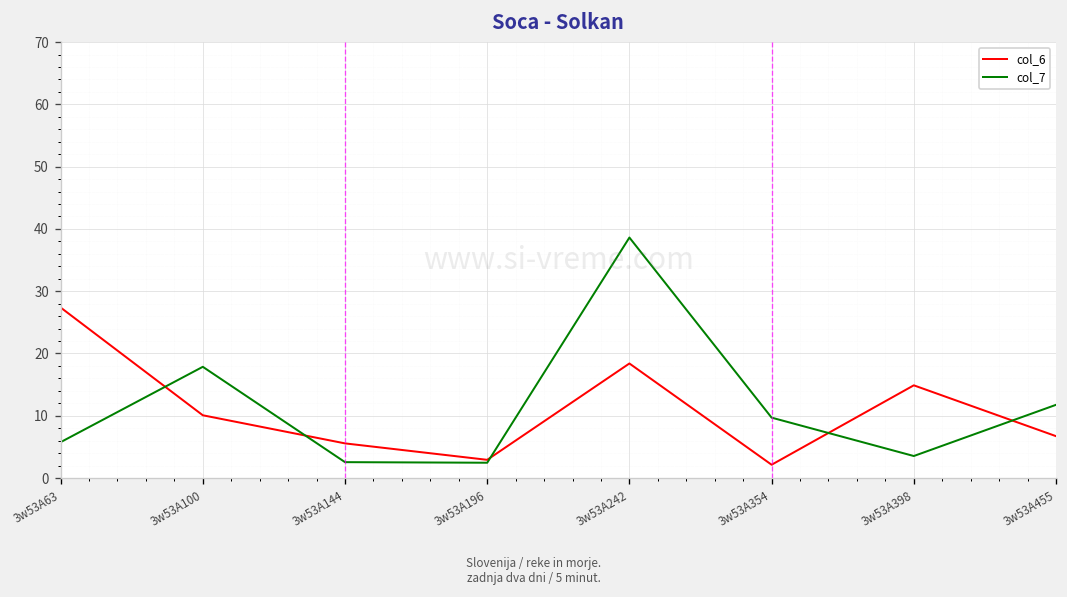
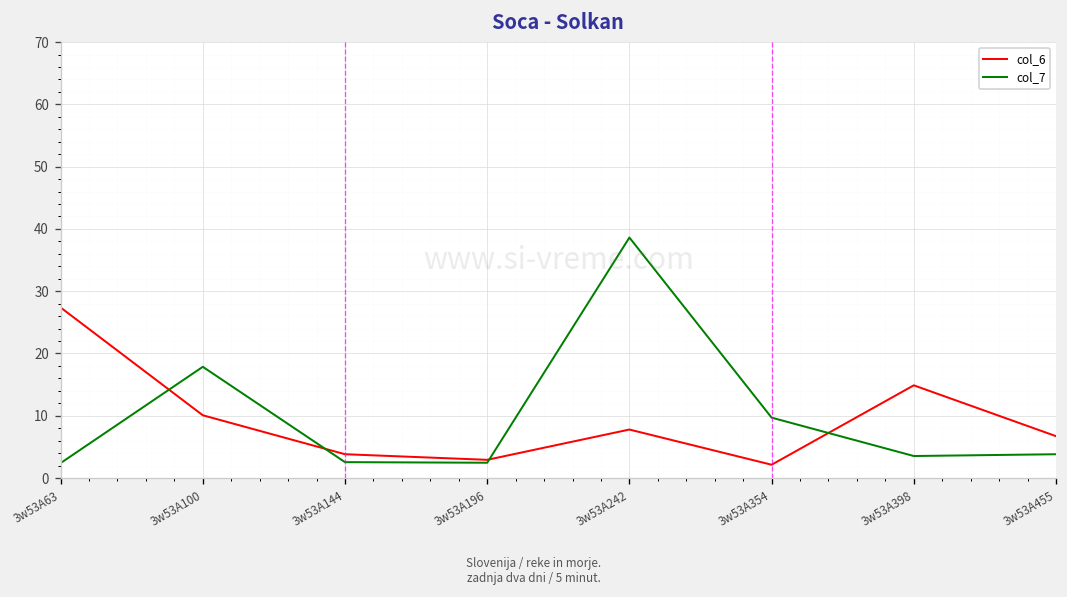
col_7, 3w53A63: 6 -> 2
col_6, 3w53A144: 6 -> 4
col_6, 3w53A242: 18 -> 8
col_7, 3w53A455: 12 -> 4
